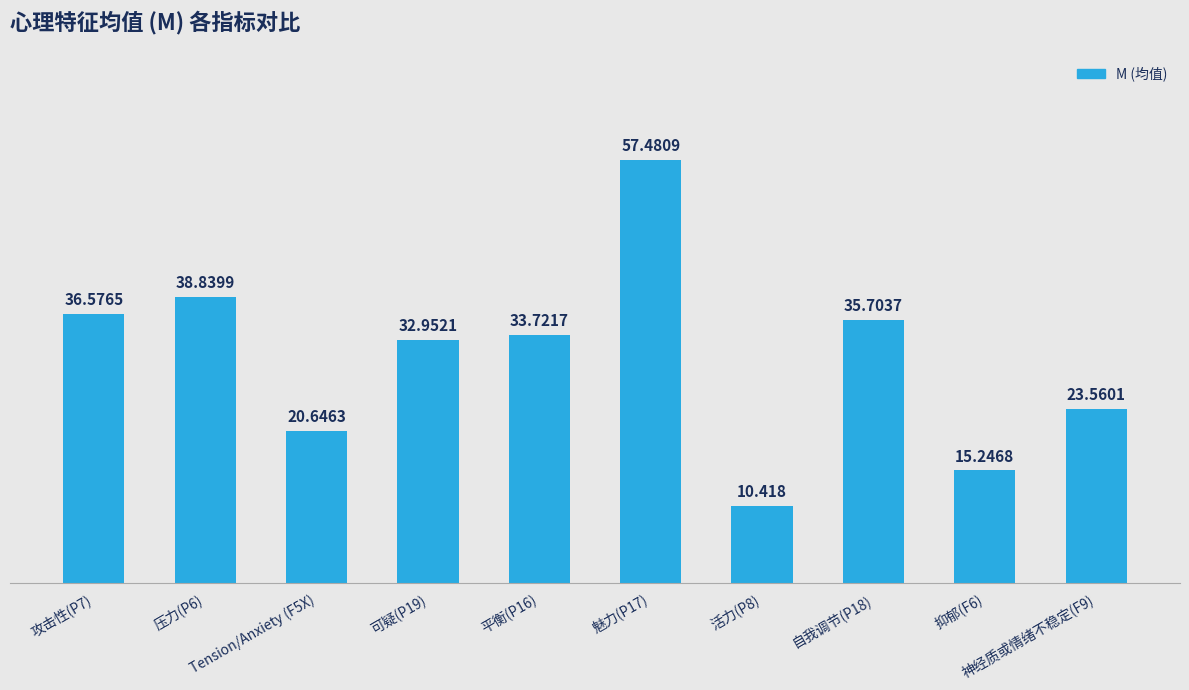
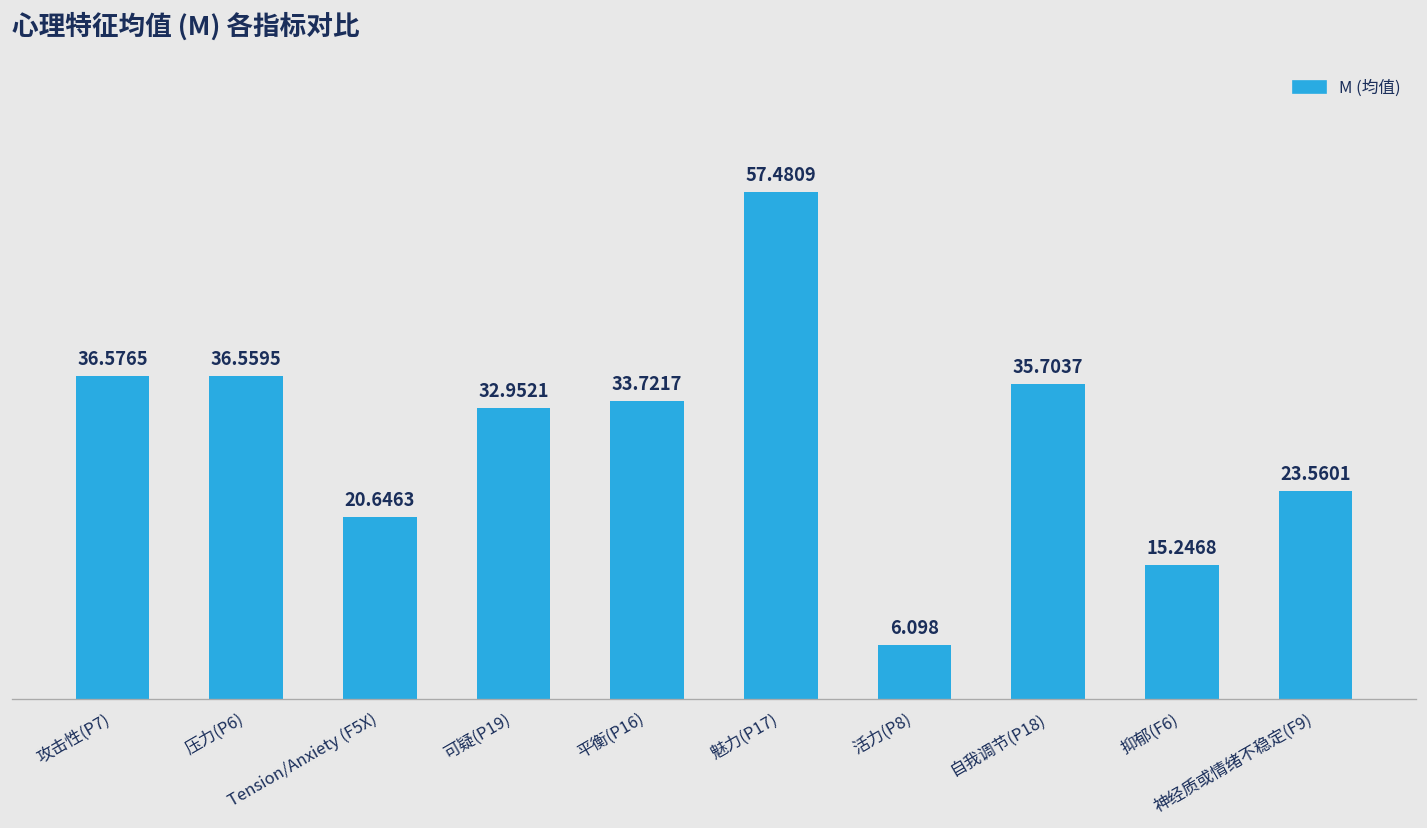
压力(P6): 38.8399 -> 36.5595
活力(P8): 10.418 -> 6.098
